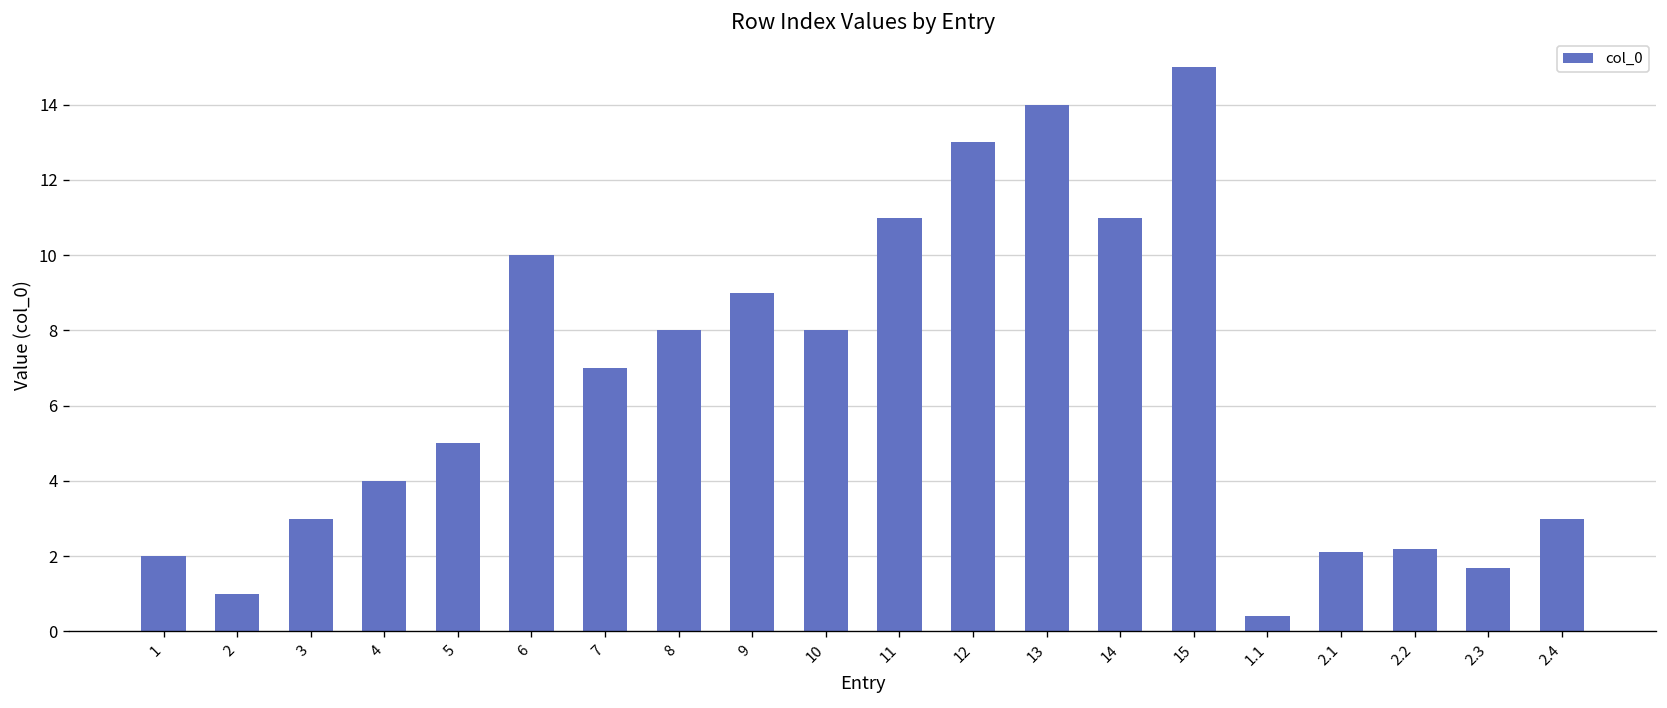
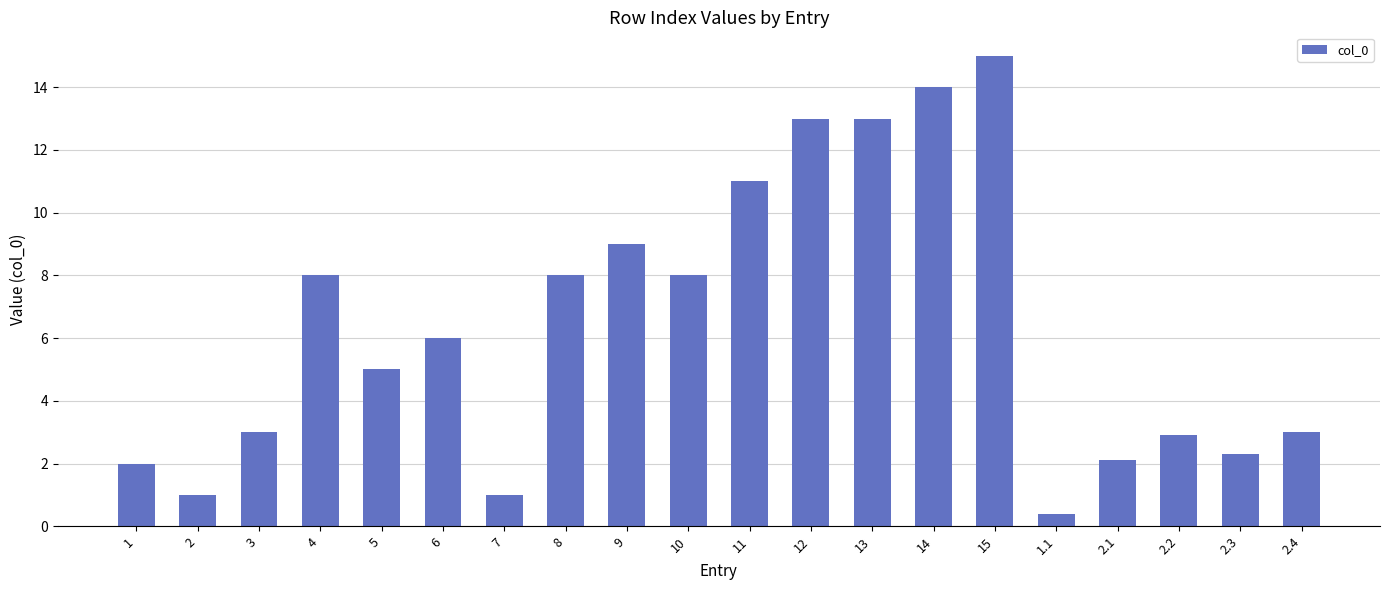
4: 4 -> 8
6: 10 -> 6
7: 7 -> 1
13: 14 -> 13
14: 11 -> 14
2.2: 2.2 -> 2.9
2.3: 1.7 -> 2.3
